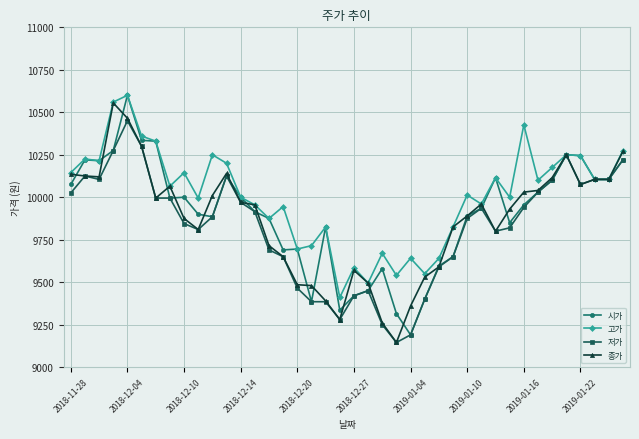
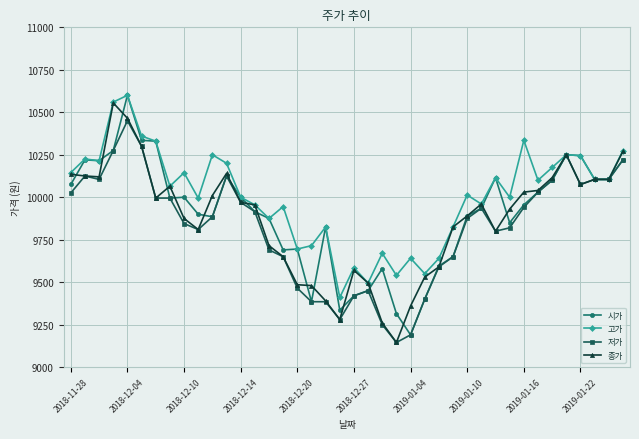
고가, 2019-01-16: 10430 -> 10340
